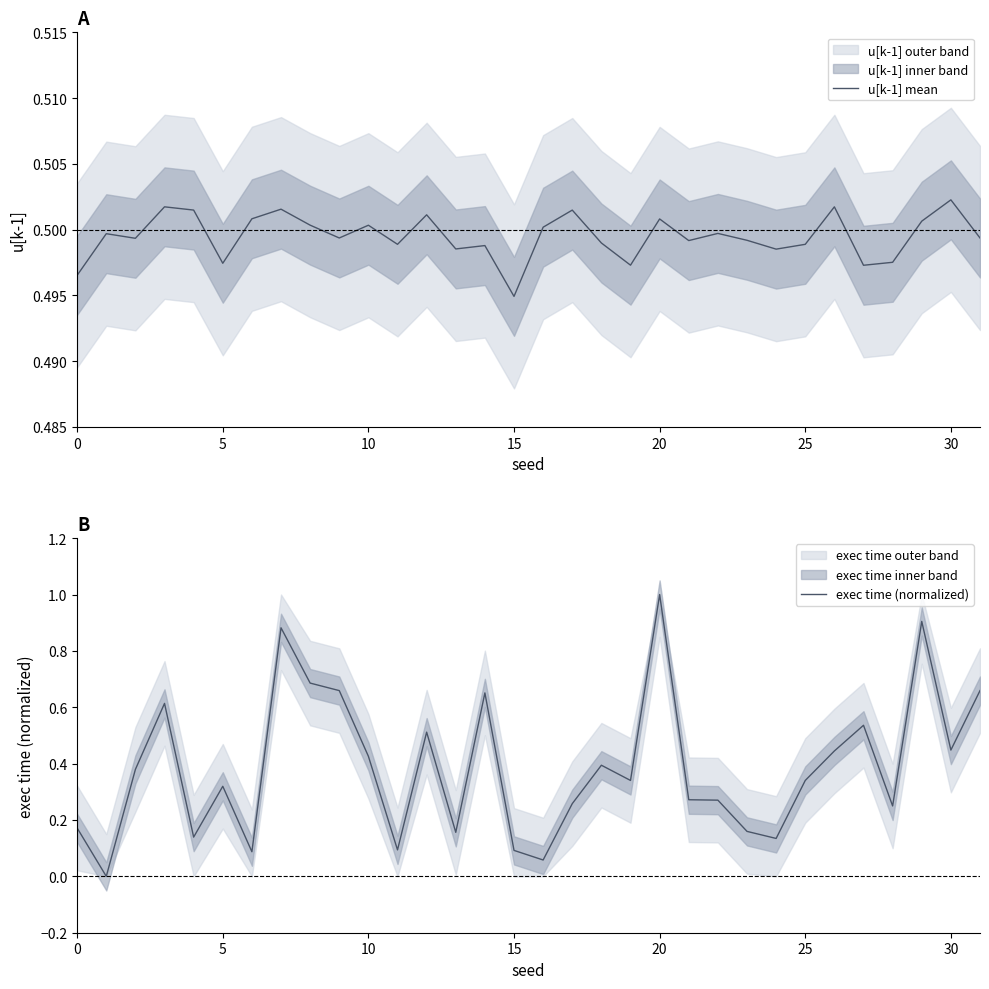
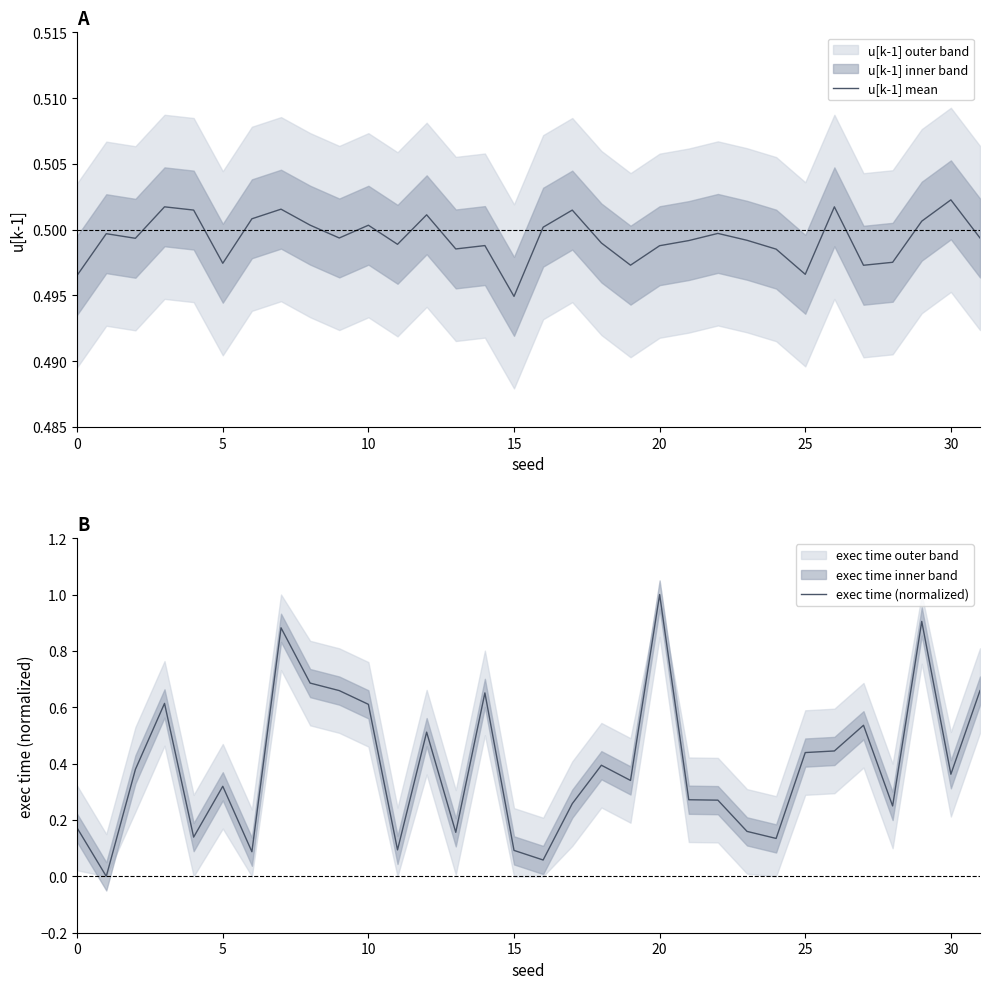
A, u[k-1] mean, 20: 0.5008 -> 0.4988
A, u[k-1] mean, 25: 0.4989 -> 0.4966
B, exec time (normalized), 10: 0.43 -> 0.61
B, exec time (normalized), 25: 0.34 -> 0.44
B, exec time (normalized), 30: 0.45 -> 0.36
